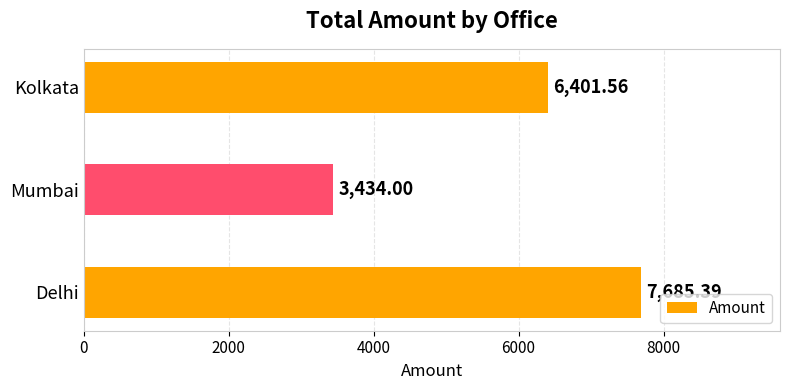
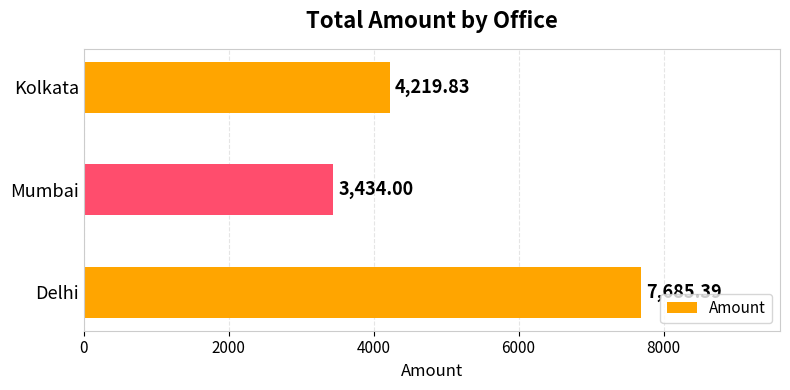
Kolkata: 6,401.56 -> 4,219.83
